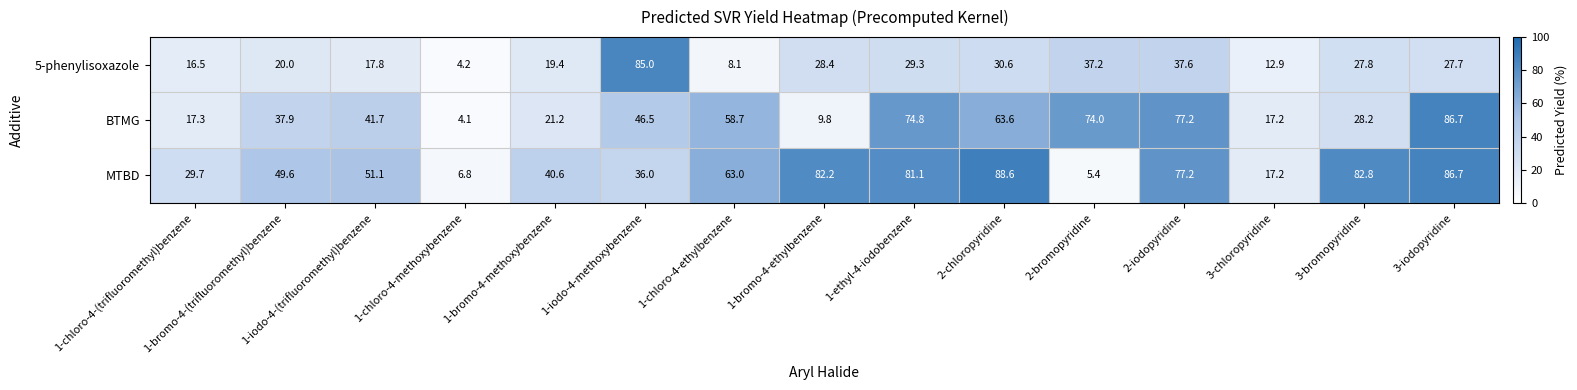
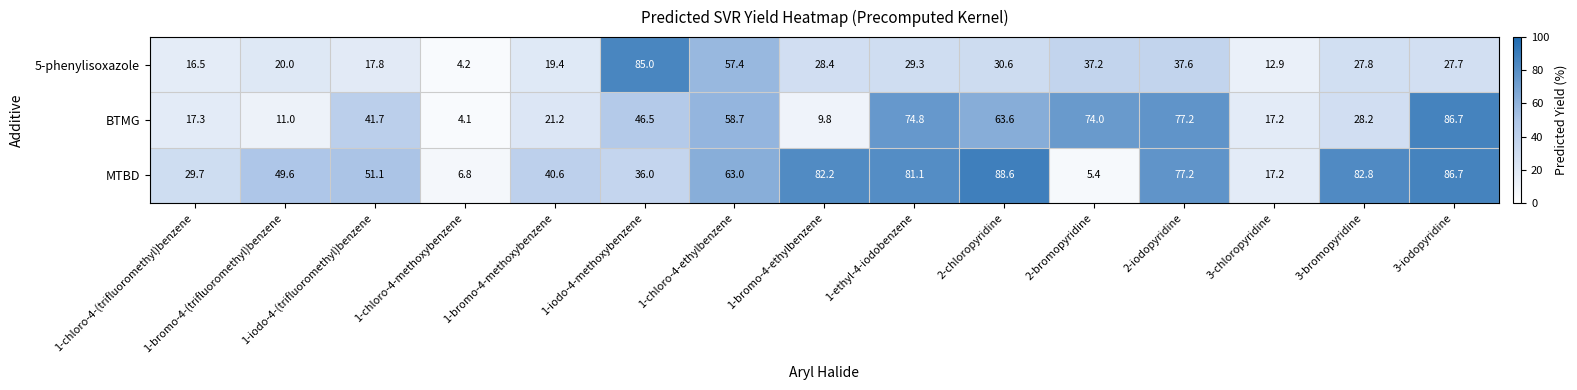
5-phenylisoxazole, 1-chloro-4-ethylbenzene: 8.1 -> 57.4
BTMG, 1-bromo-4-(trifluoromethyl)benzene: 37.9 -> 11.0
